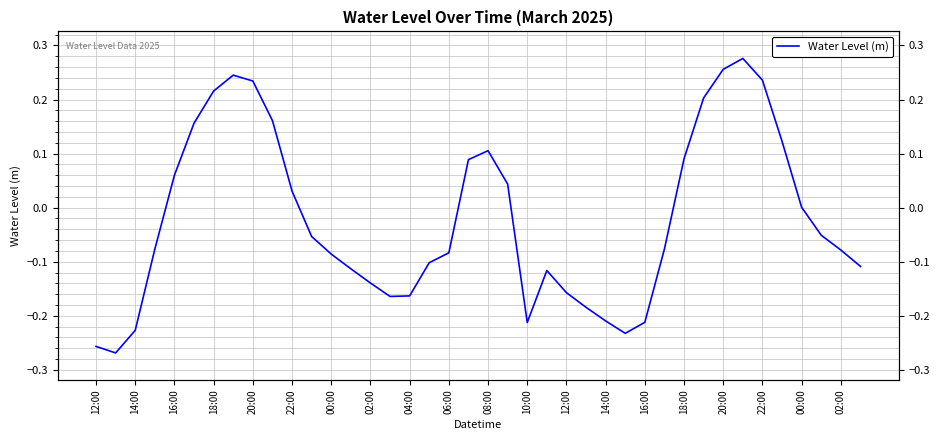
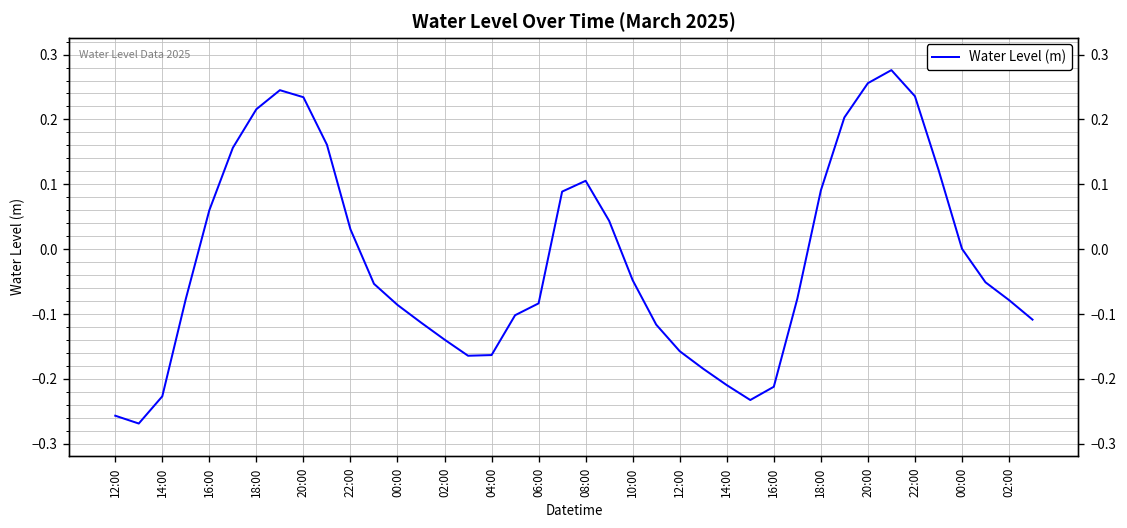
10:00: -0.21 -> -0.05
